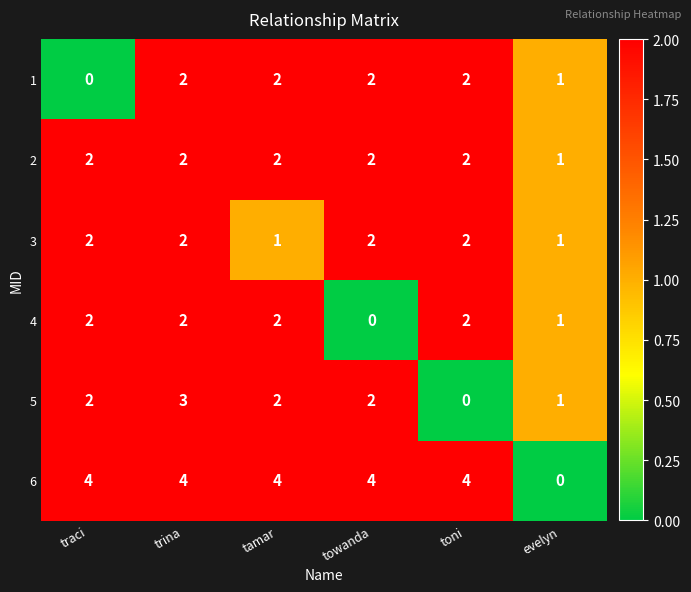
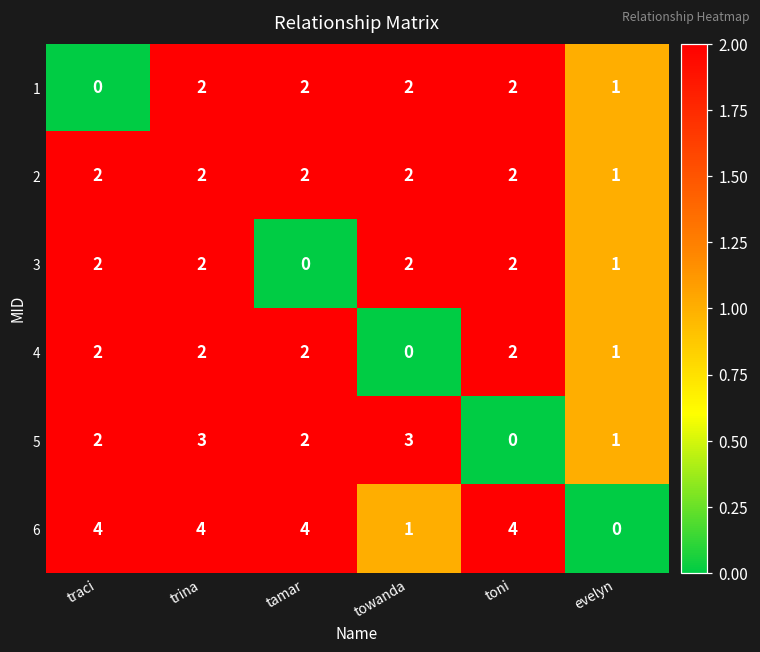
3, tamar: 1 -> 0
5, towanda: 2 -> 3
6, towanda: 4 -> 1
